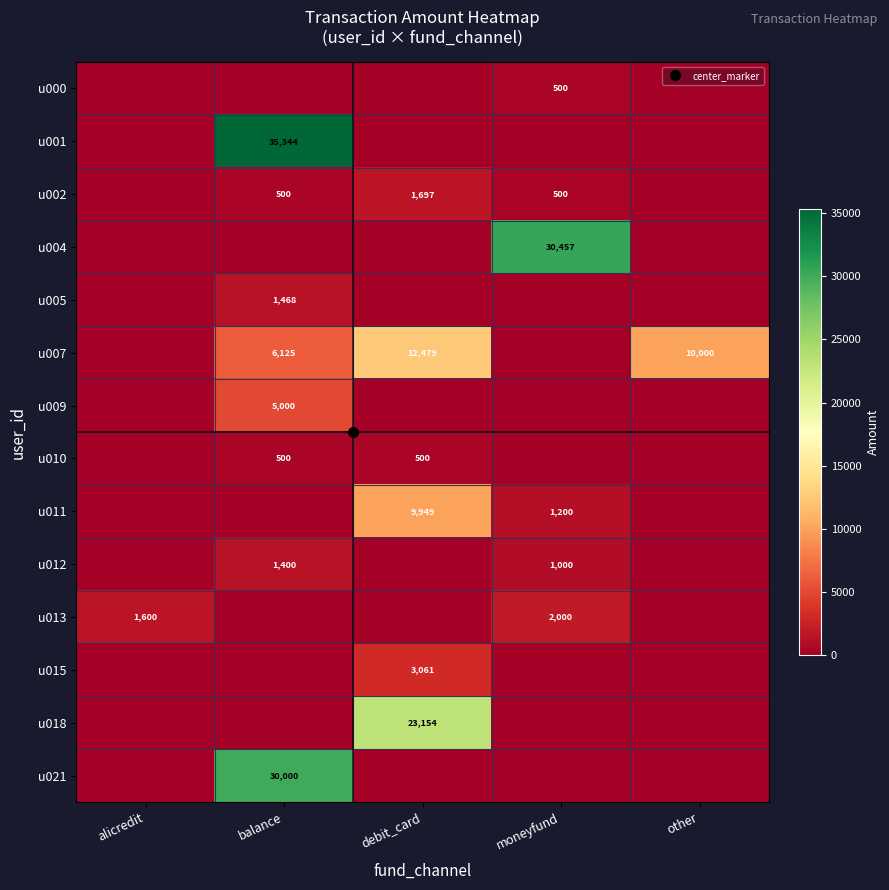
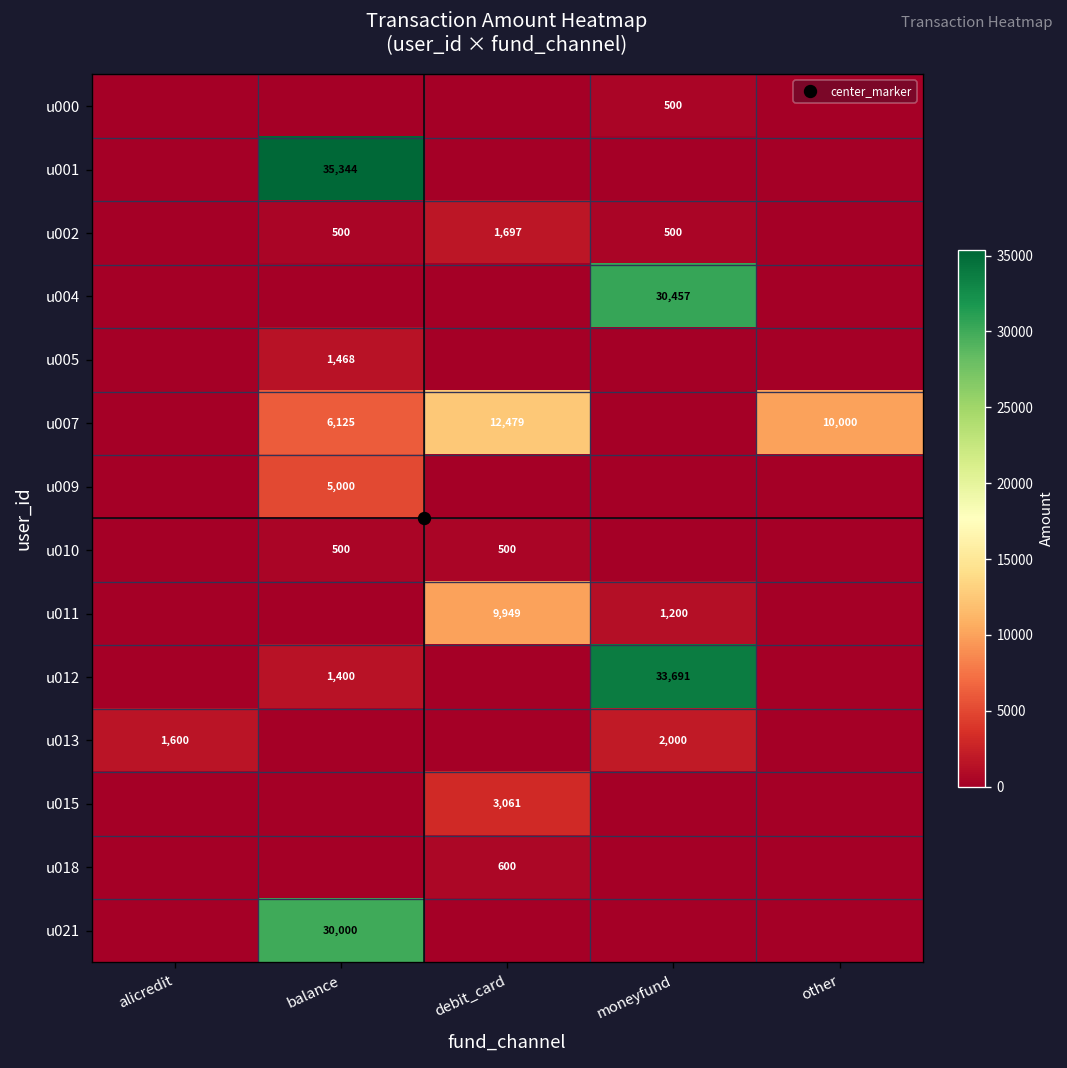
u012, moneyfund: 1,000 -> 33,691
u018, debit_card: 23,154 -> 600
